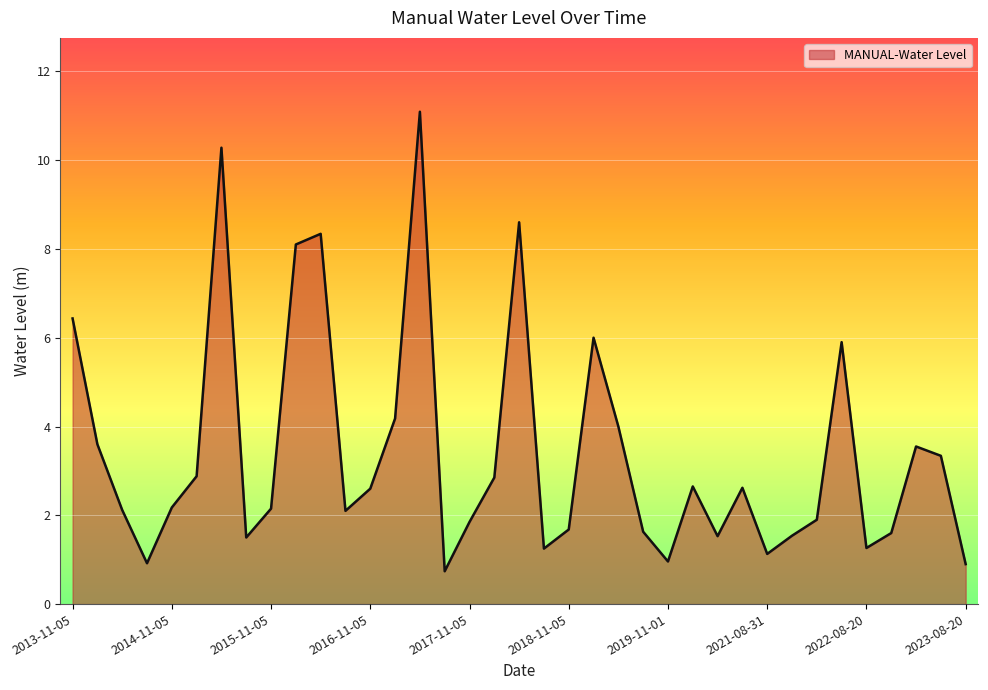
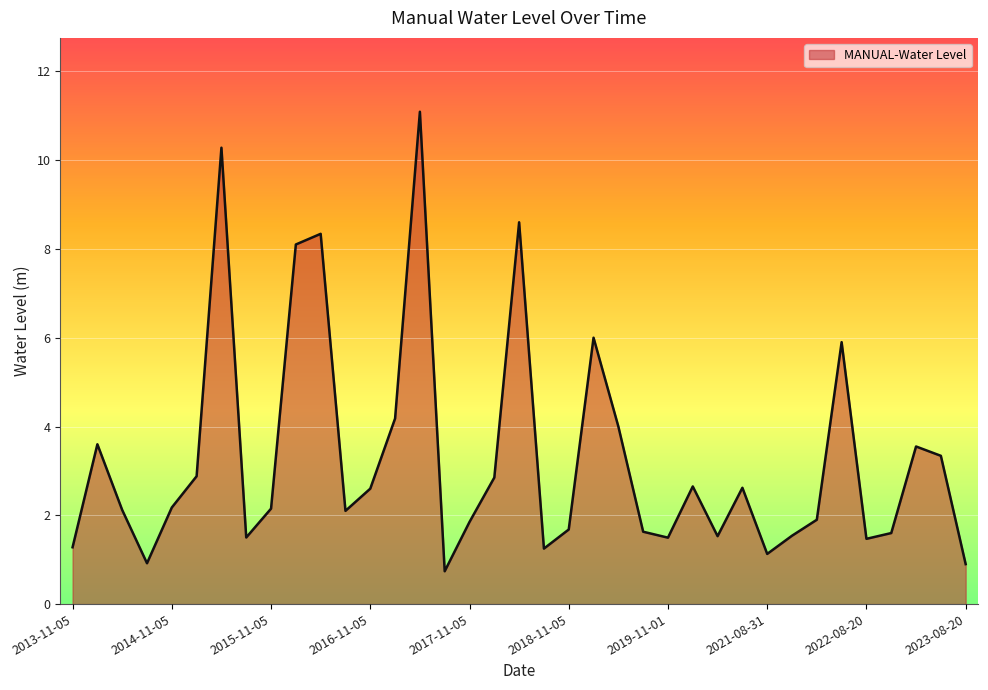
2013-11-05: 6.4 -> 1.3
2019-11-01: 1.0 -> 1.5
2022-08-20: 1.3 -> 1.5
